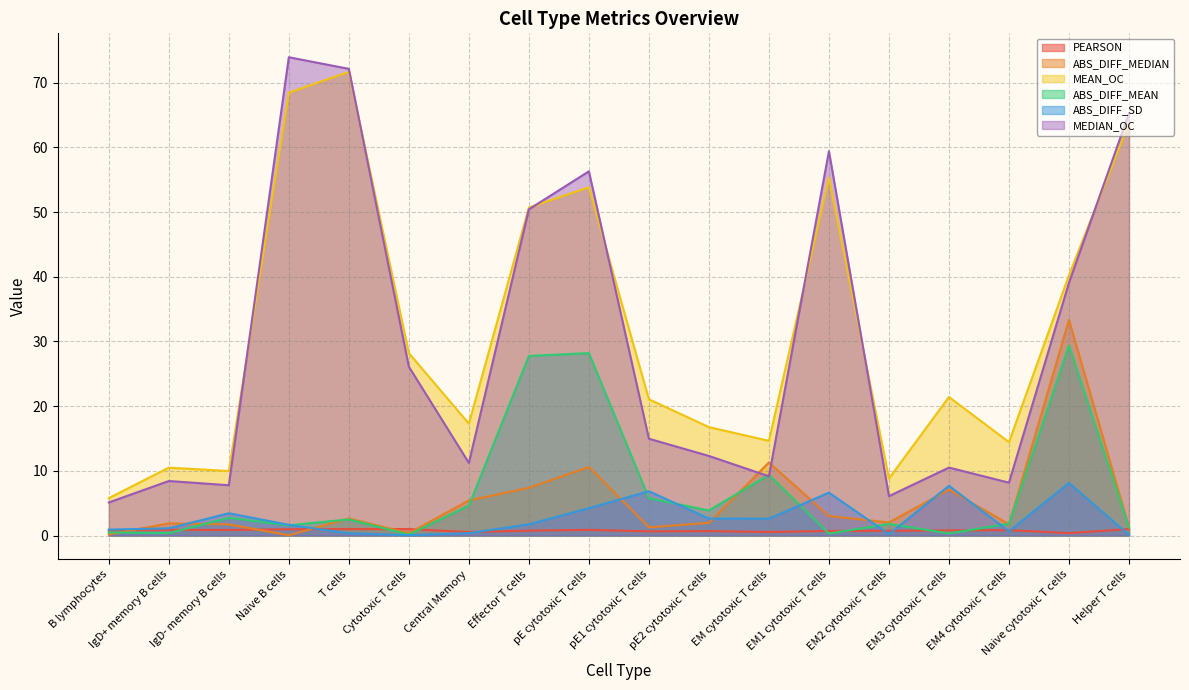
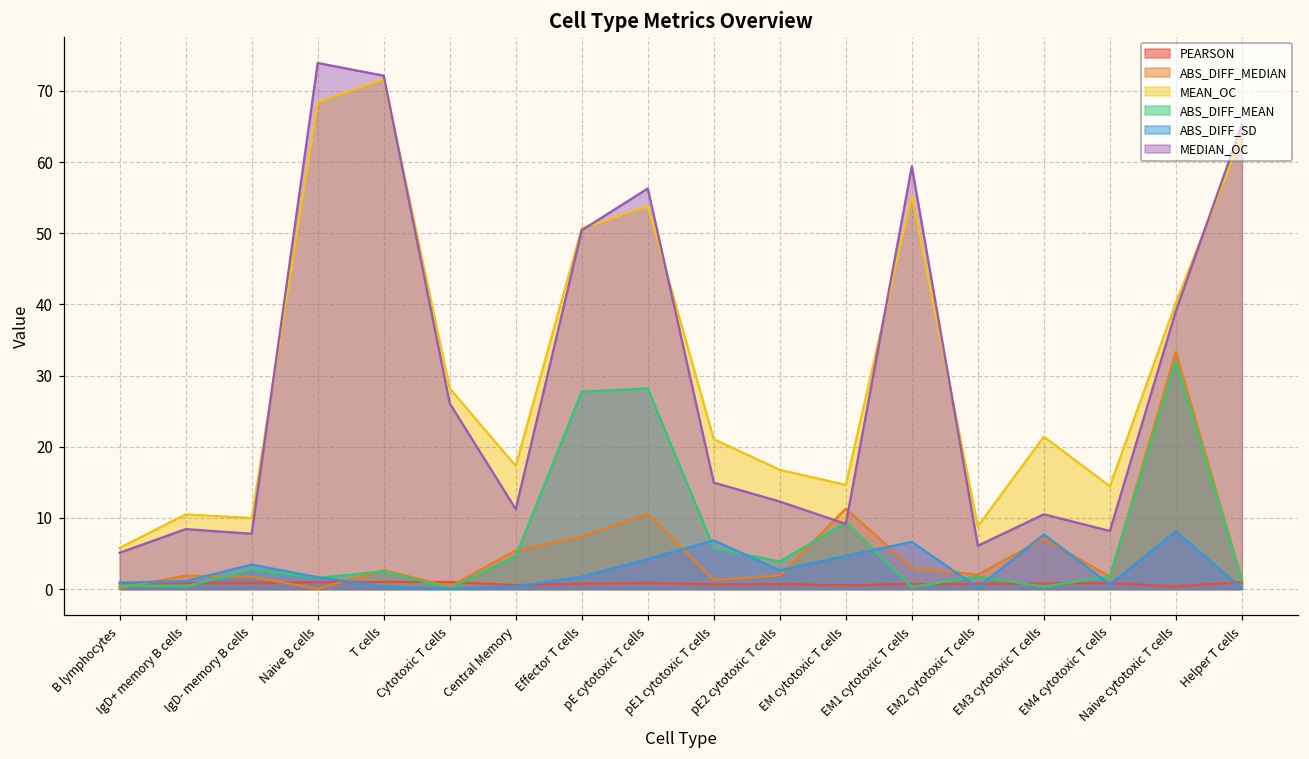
ABS_DIFF_SD, EM cytotoxic T cells: 3 -> 5
ABS_DIFF_MEAN, Naive cytotoxic T cells: 29 -> 32
